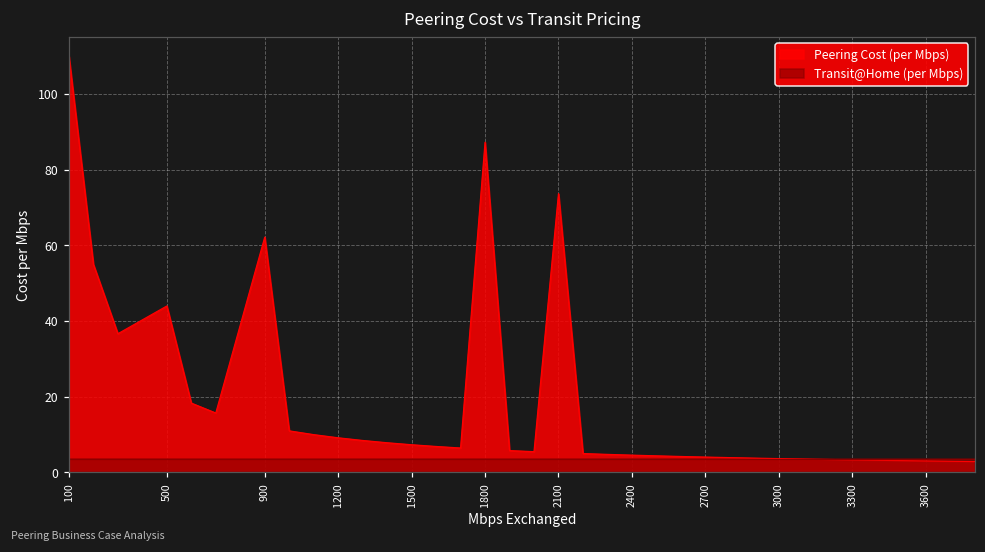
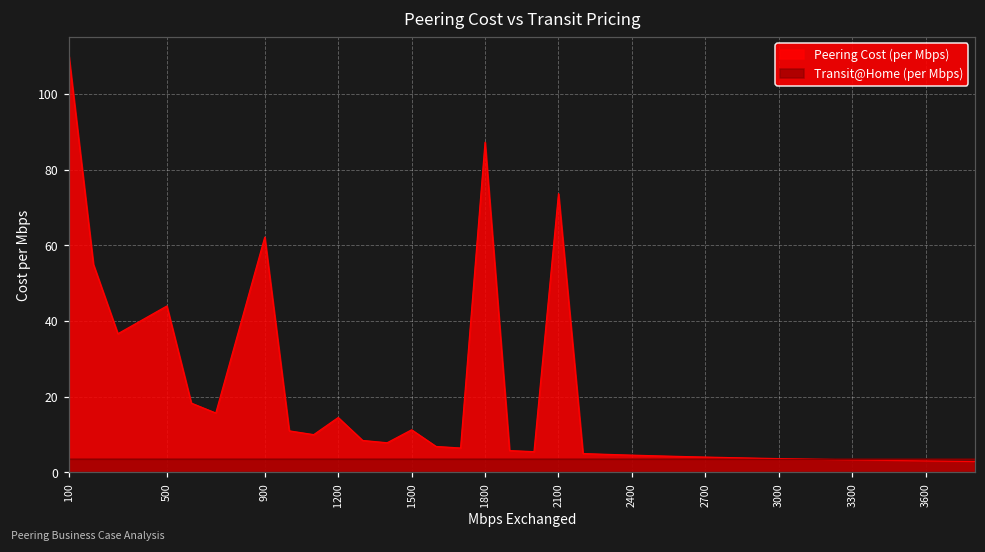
Peering Cost (per Mbps), 1200: 9 -> 15
Peering Cost (per Mbps), 1500: 7 -> 11
